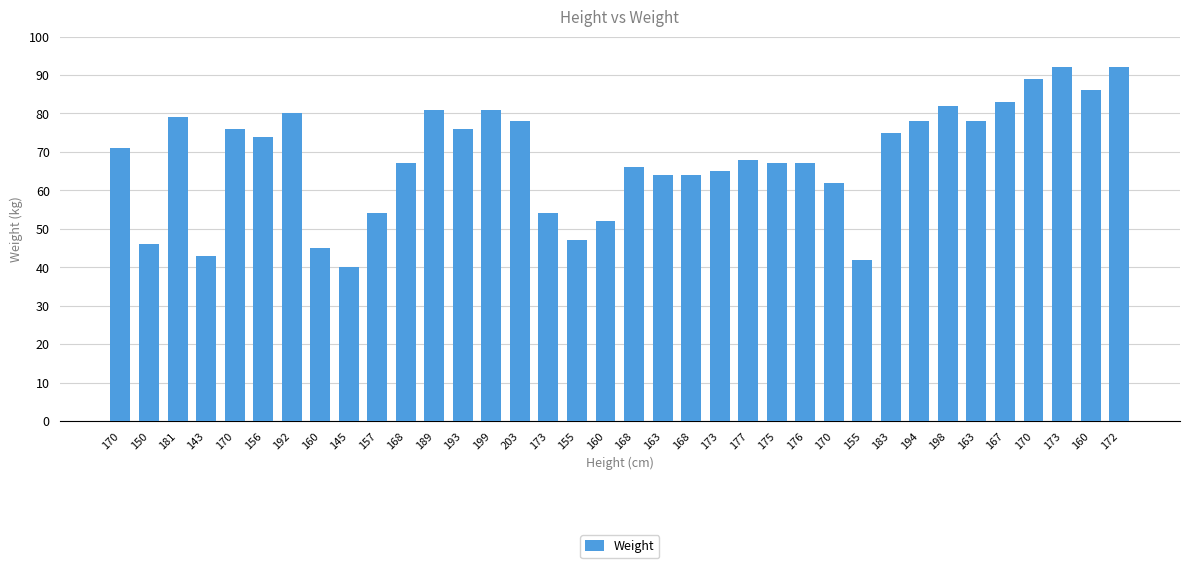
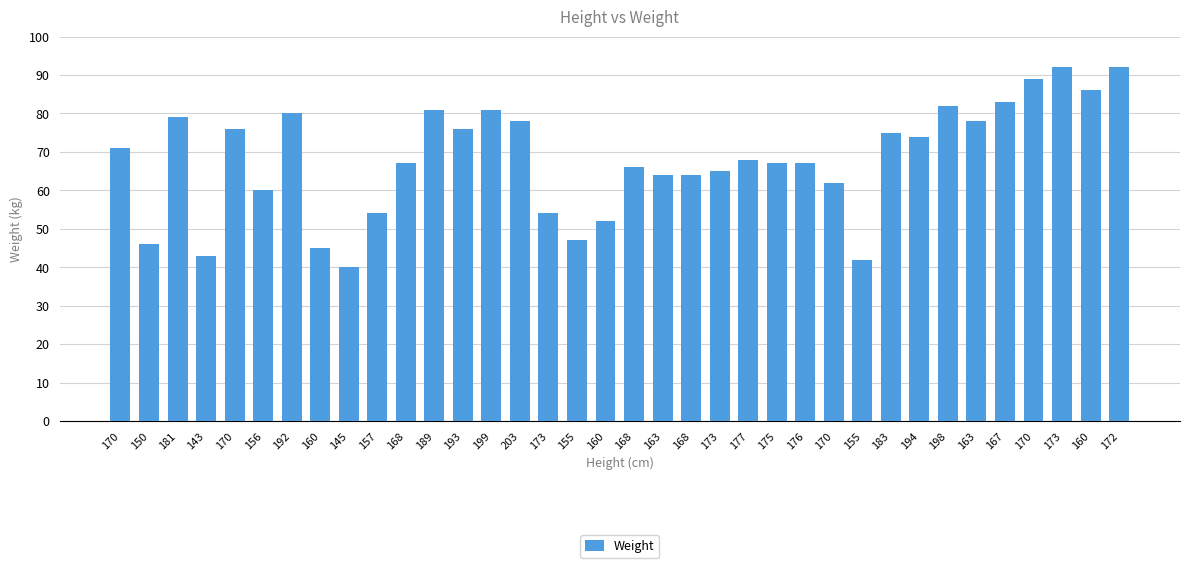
156: 74 -> 60
194: 78 -> 74
